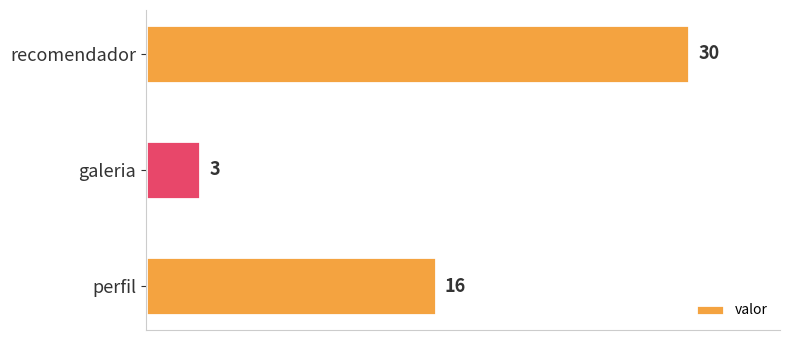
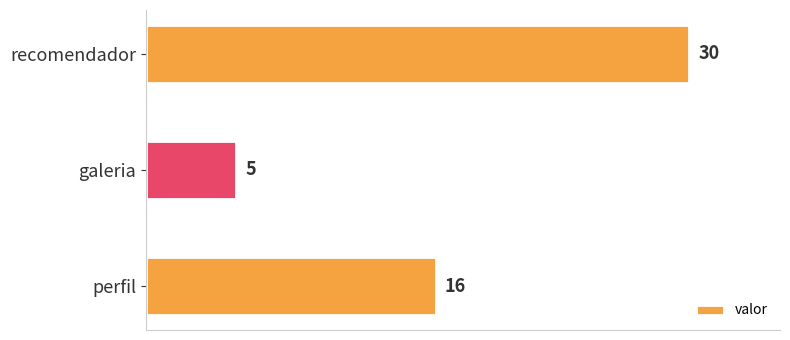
galeria: 3 -> 5
